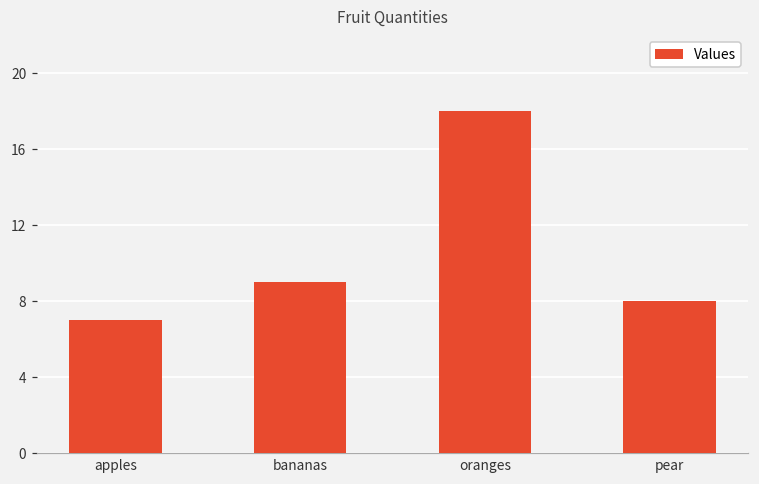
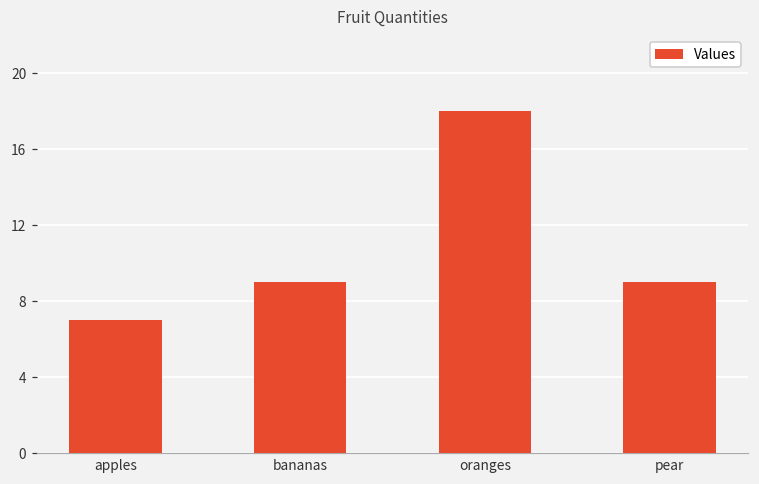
pear: 8 -> 9
